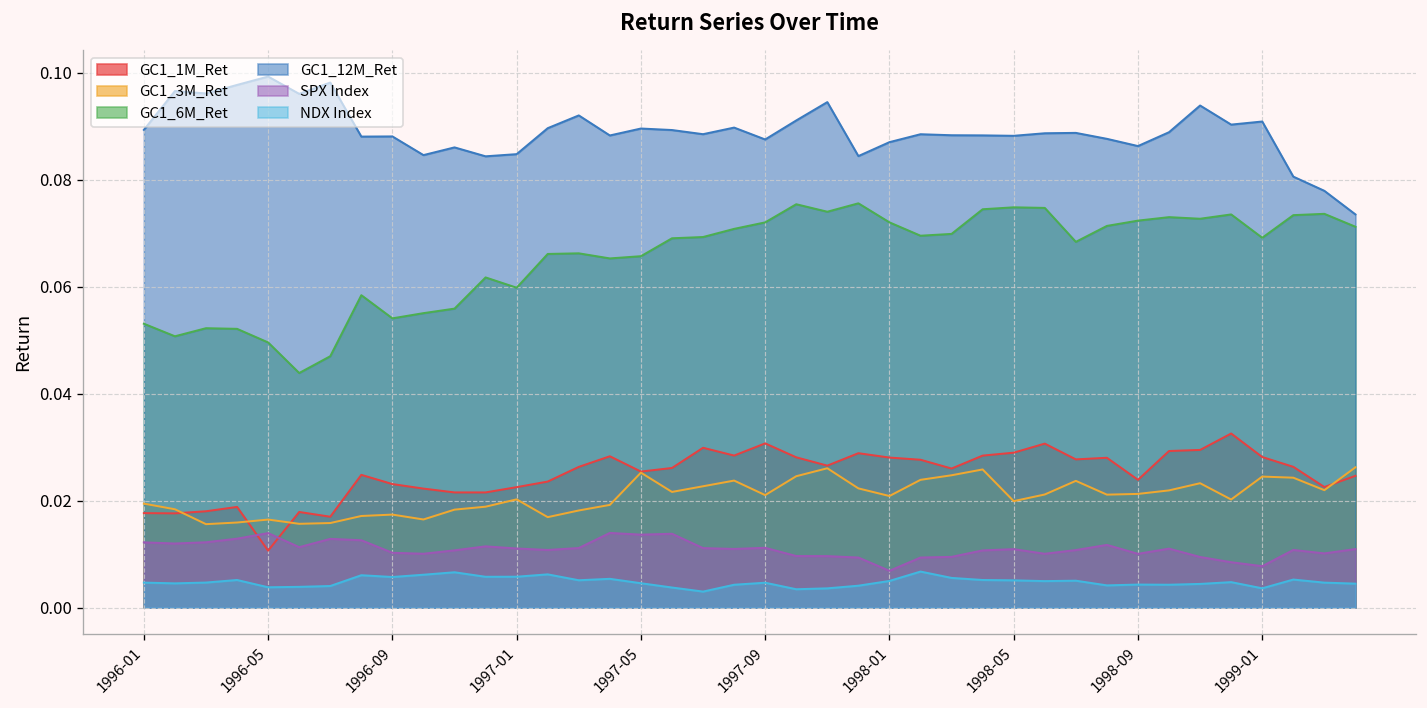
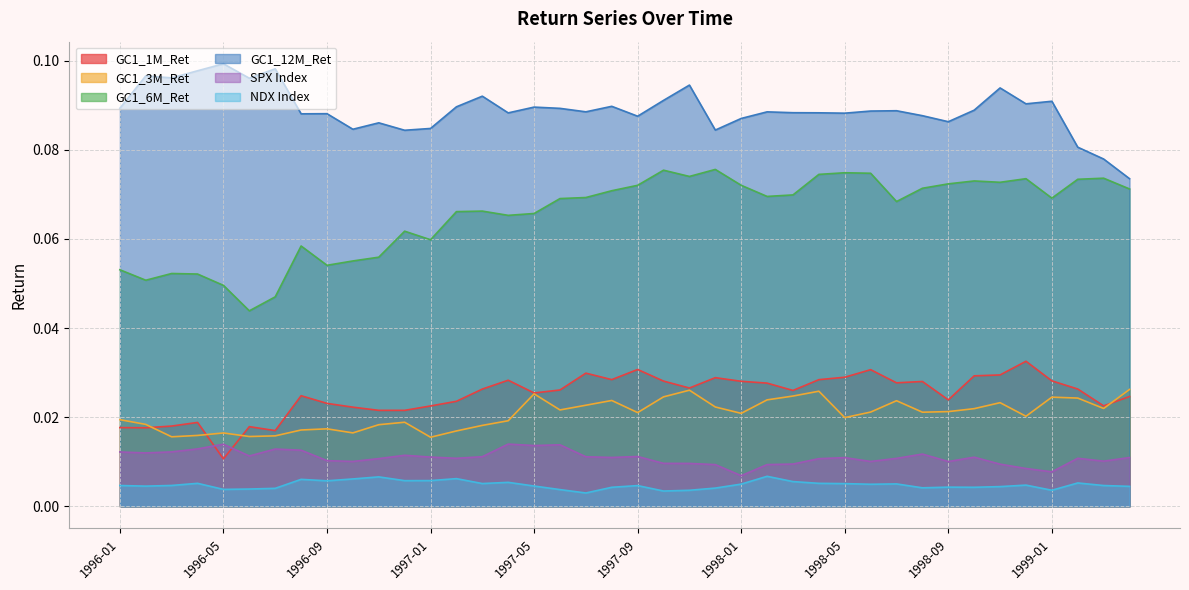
GC1_3M_Ret, 1997-01: 0.020 -> 0.016
